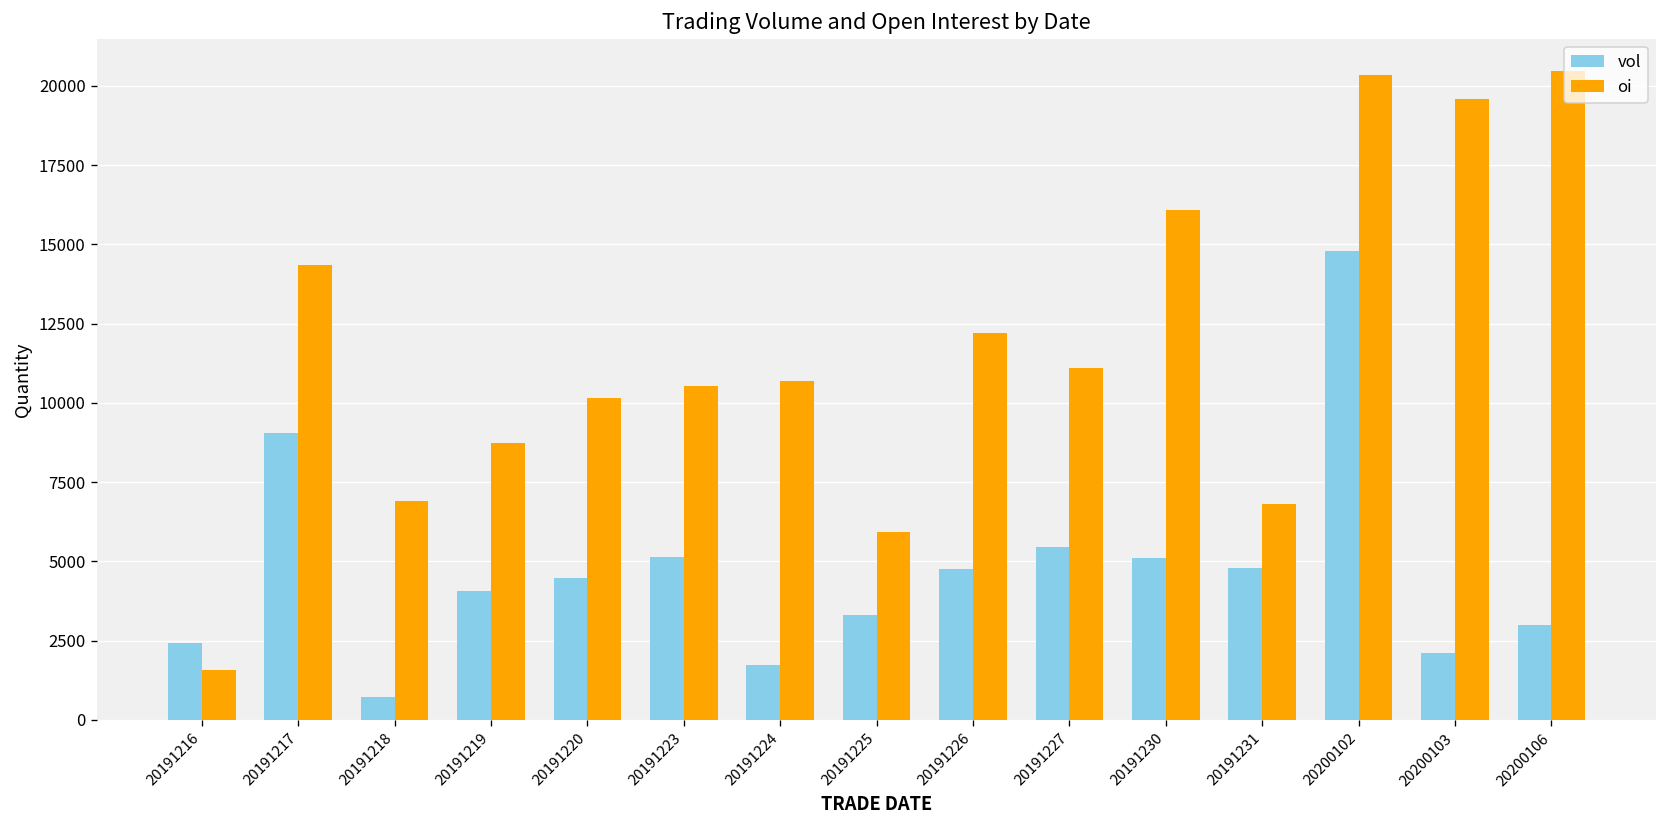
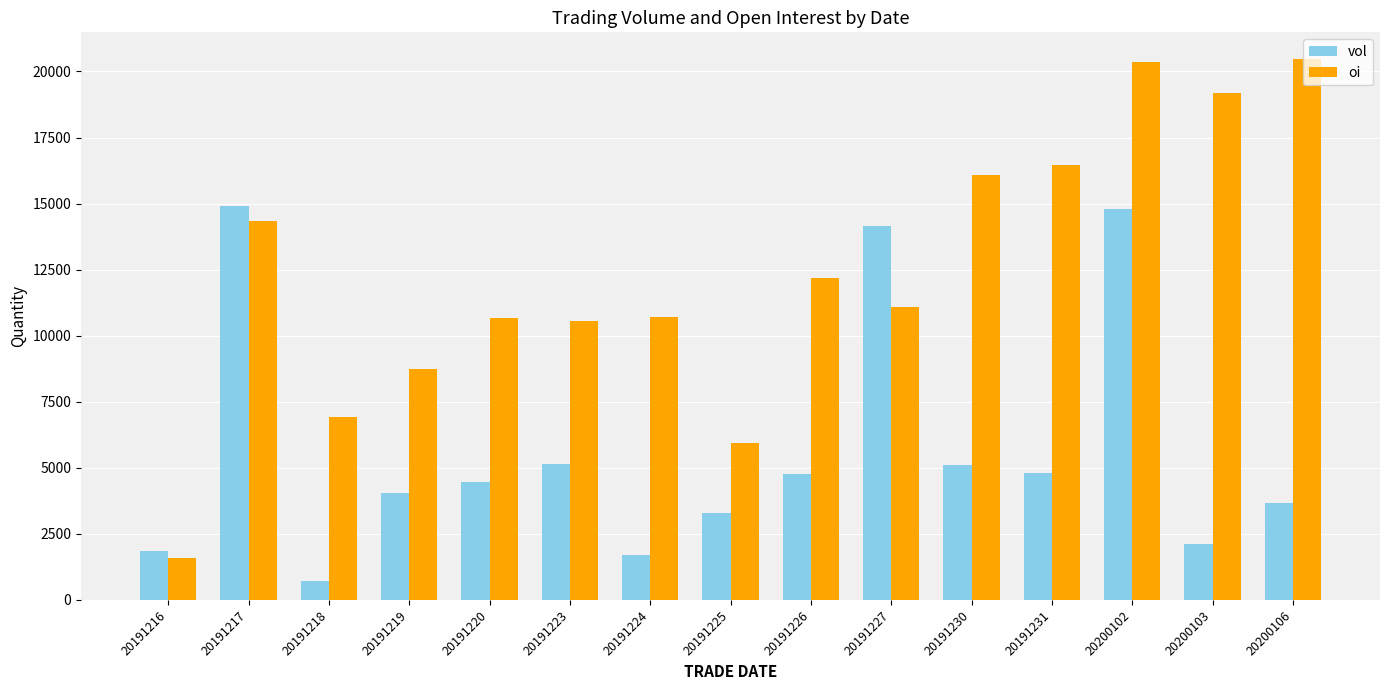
vol, 20191216: 2400 -> 1800
vol, 20191217: 9000 -> 14900
oi, 20191220: 10100 -> 10700
vol, 20191227: 5500 -> 14100
oi, 20191231: 6800 -> 16500
oi, 20200103: 19600 -> 19200
vol, 20200106: 3000 -> 3700
